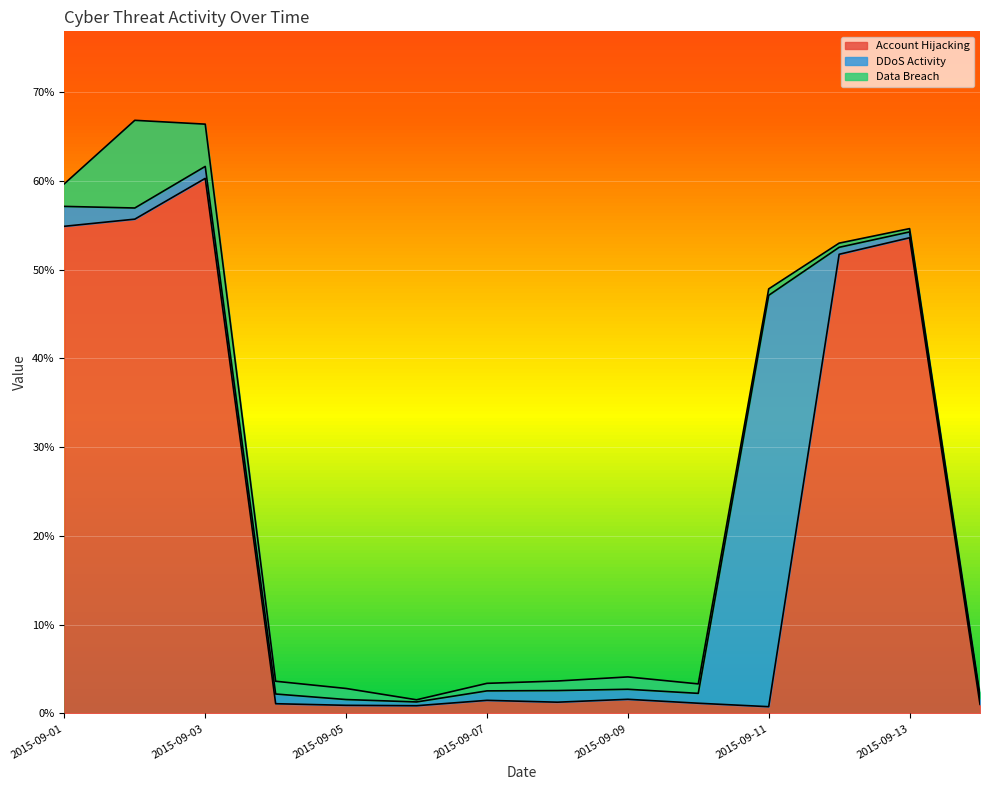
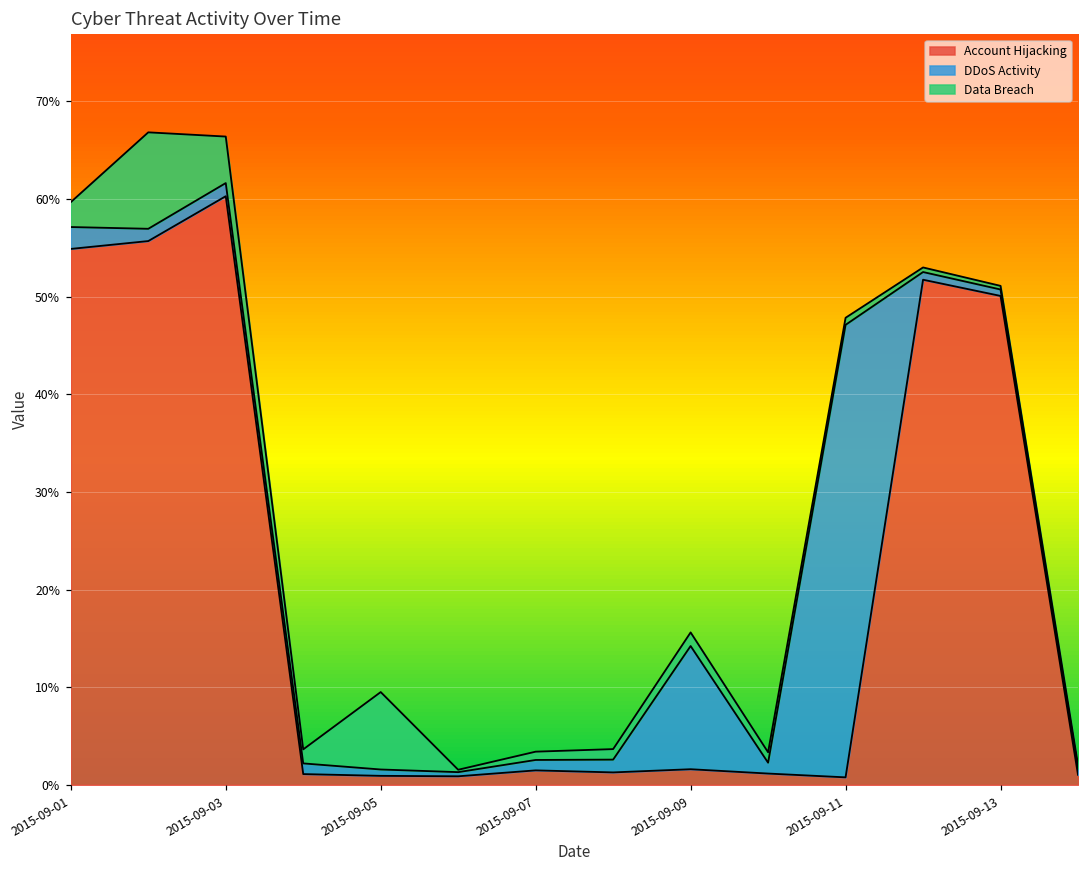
Data Breach, 2015-09-05: 1% -> 8%
DDoS Activity, 2015-09-09: 1% -> 13%
Account Hijacking, 2015-09-13: 54% -> 50%
